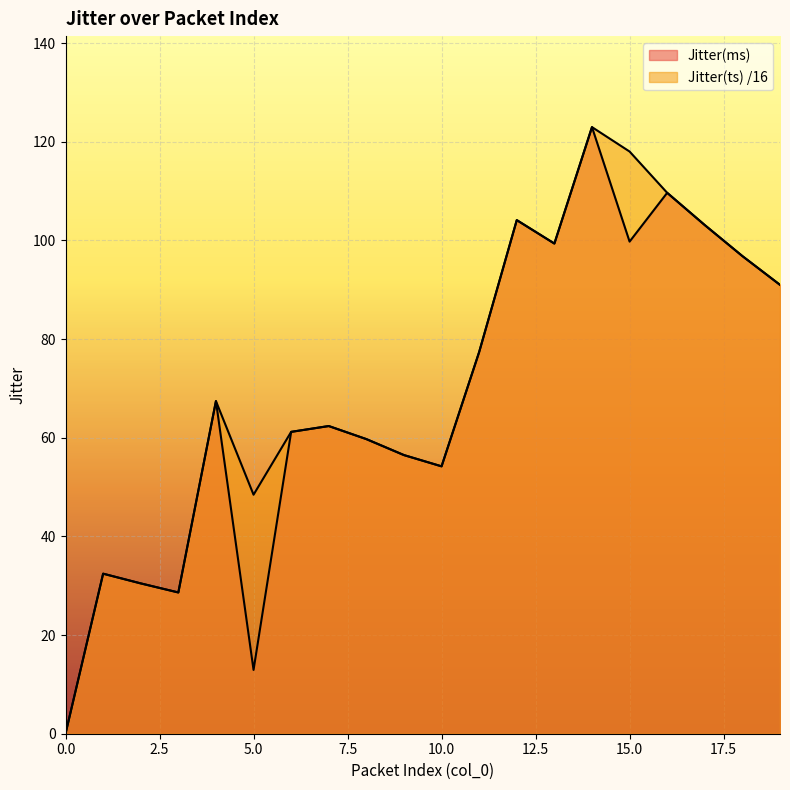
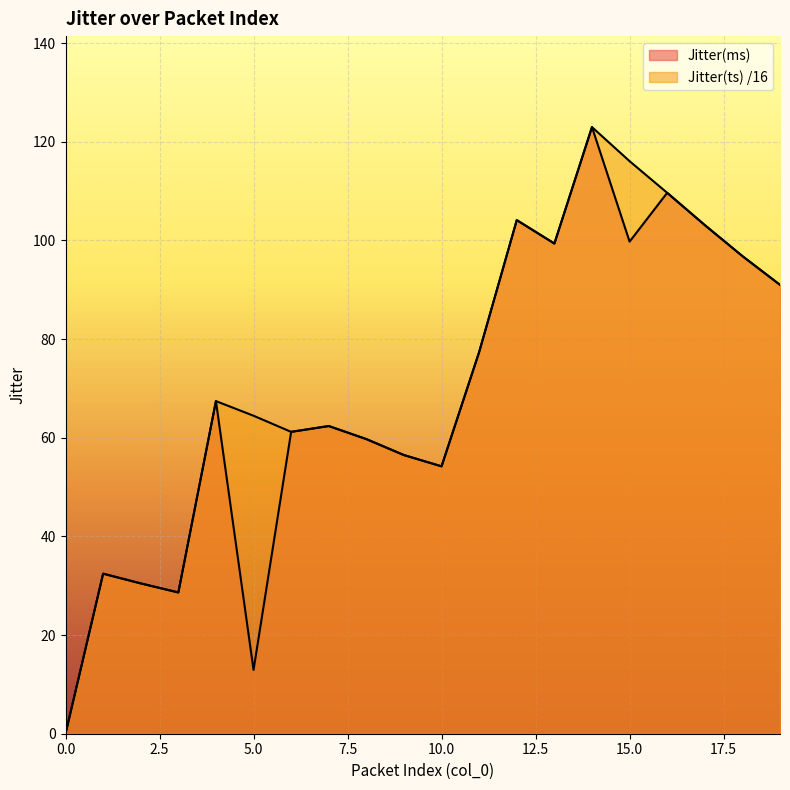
Jitter(ts) /16, 5.0: 48 -> 64
Jitter(ts) /16, 15.0: 118 -> 116
